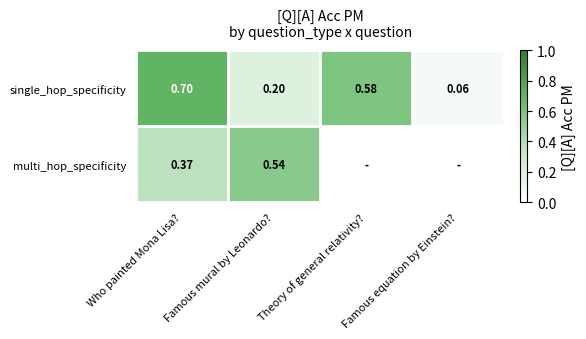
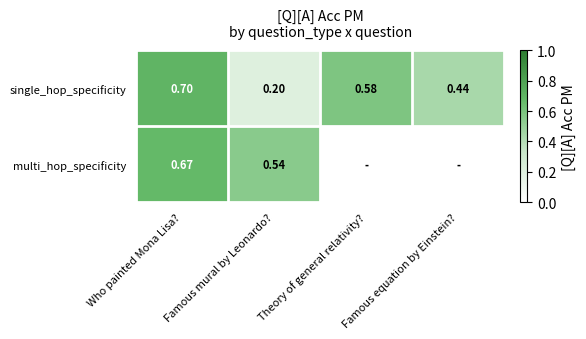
single_hop_specificity, Famous equation by Einstein?: 0.06 -> 0.44
multi_hop_specificity, Who painted Mona Lisa?: 0.37 -> 0.67
